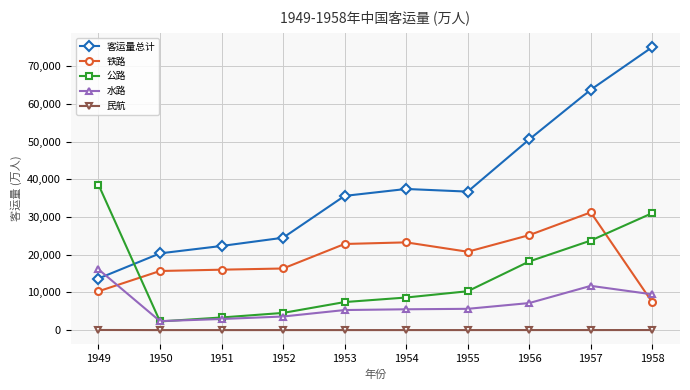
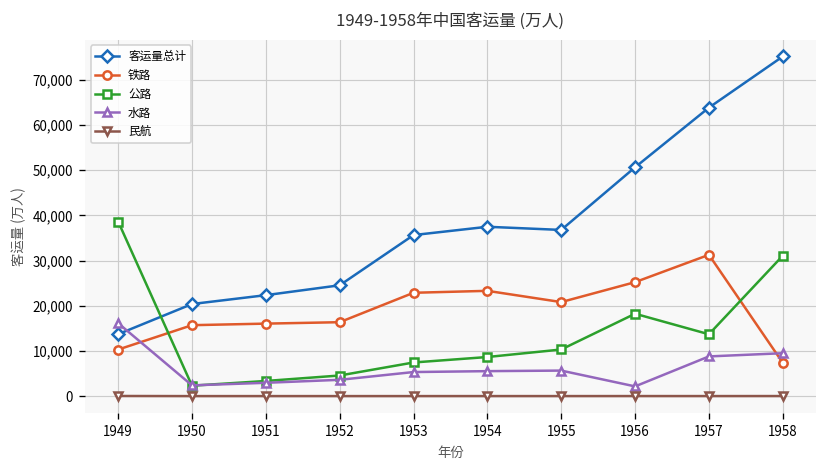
水路, 1956: 7,000 -> 2,000
公路, 1957: 24,000 -> 14,000
水路, 1957: 12,000 -> 9,000
